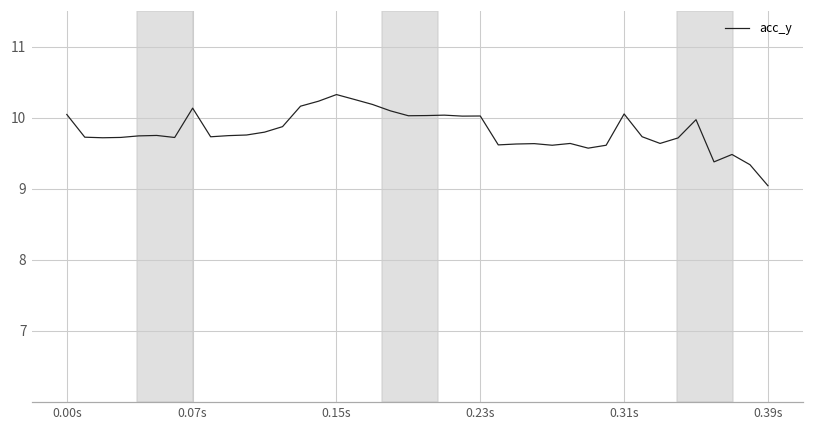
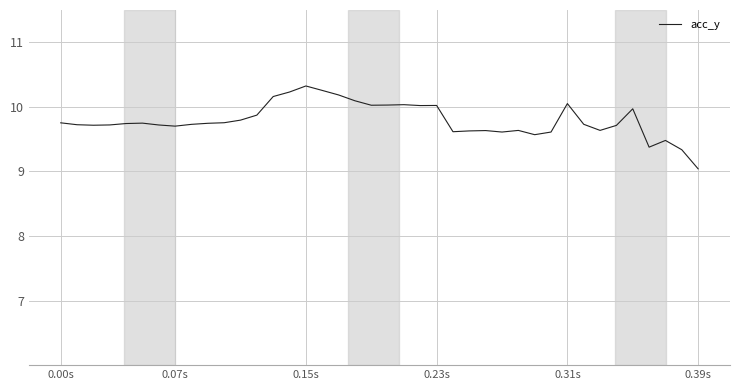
0.00s: 10.0 -> 9.8
0.07s: 10.1 -> 9.7
